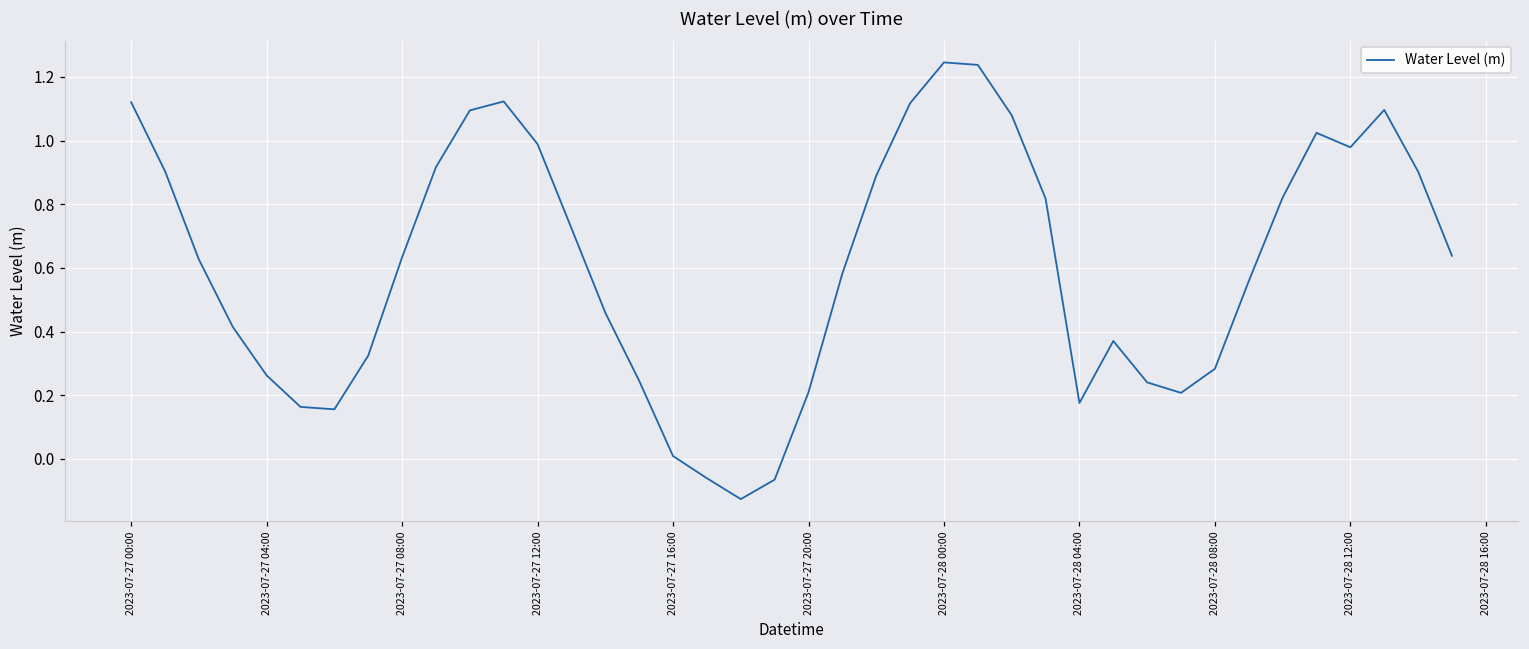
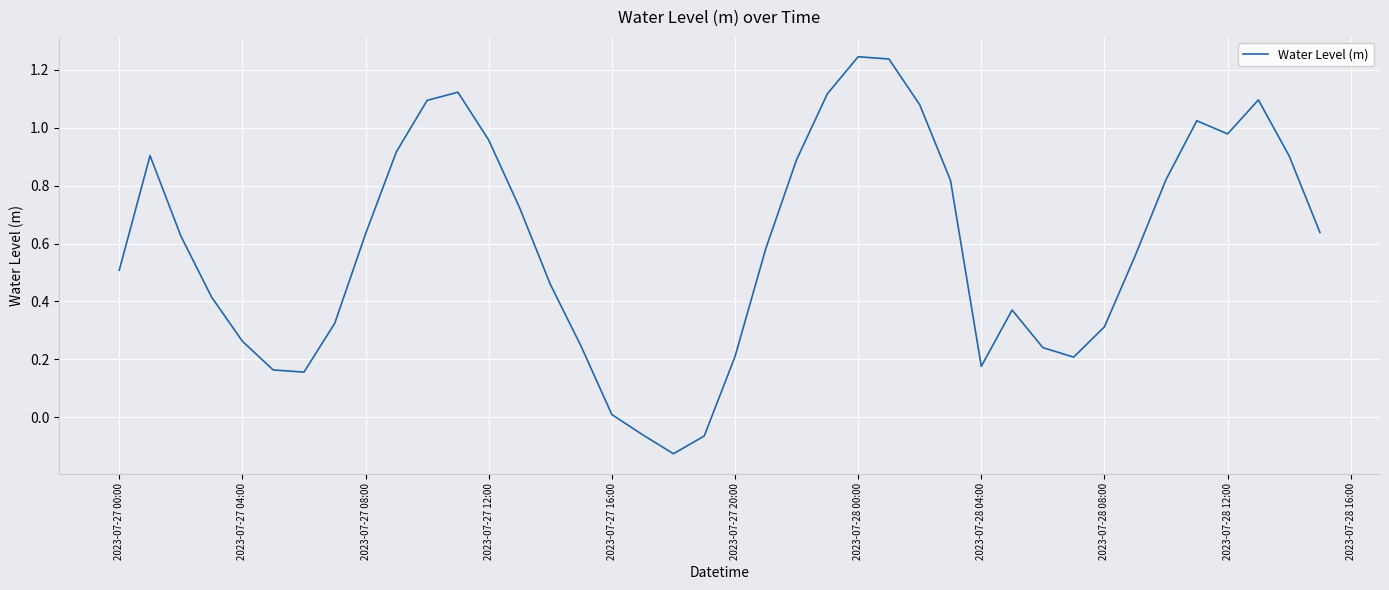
2023-07-27 00:00: 1.12 -> 0.51
2023-07-27 12:00: 0.99 -> 0.96
2023-07-28 08:00: 0.28 -> 0.31
